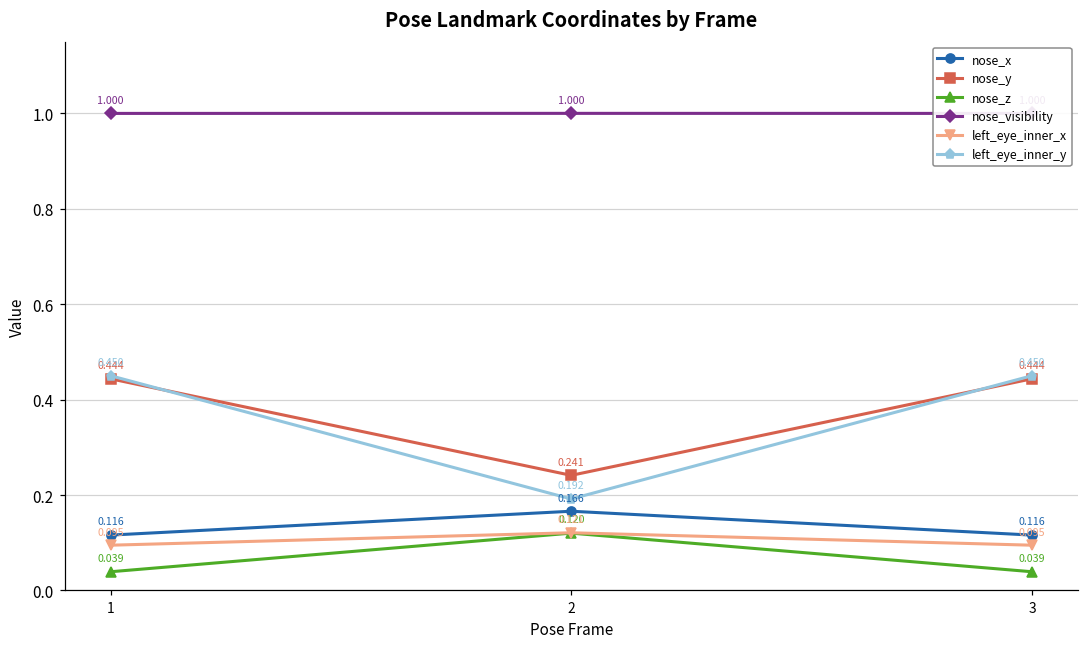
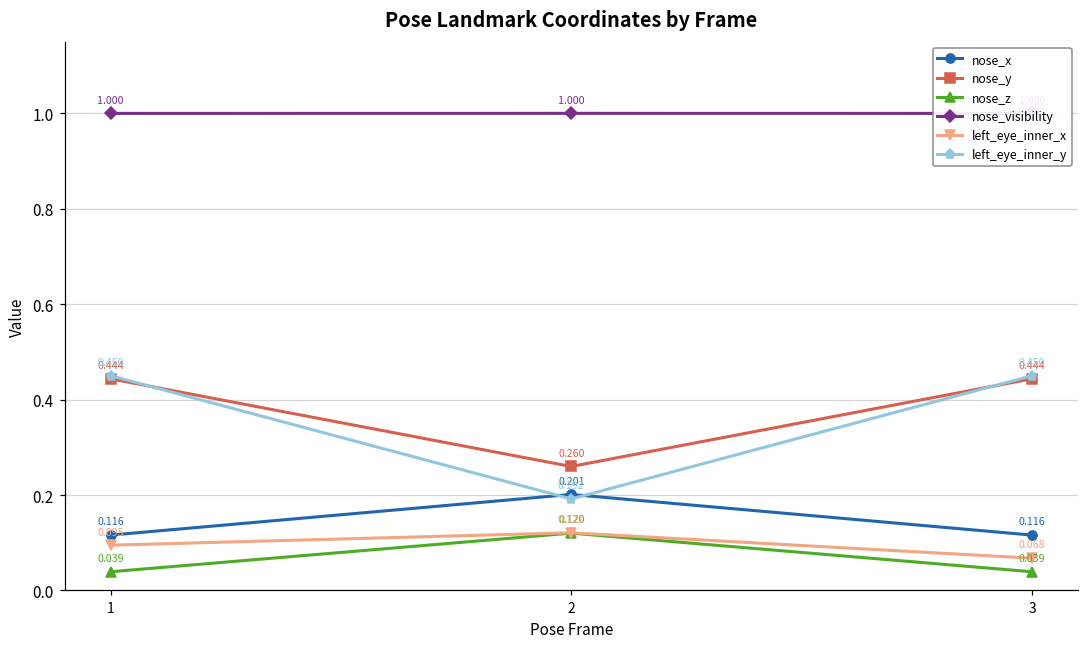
nose_x, 2: 0.166 -> 0.201
nose_y, 2: 0.241 -> 0.260
left_eye_inner_x, 3: 0.095 -> 0.068
